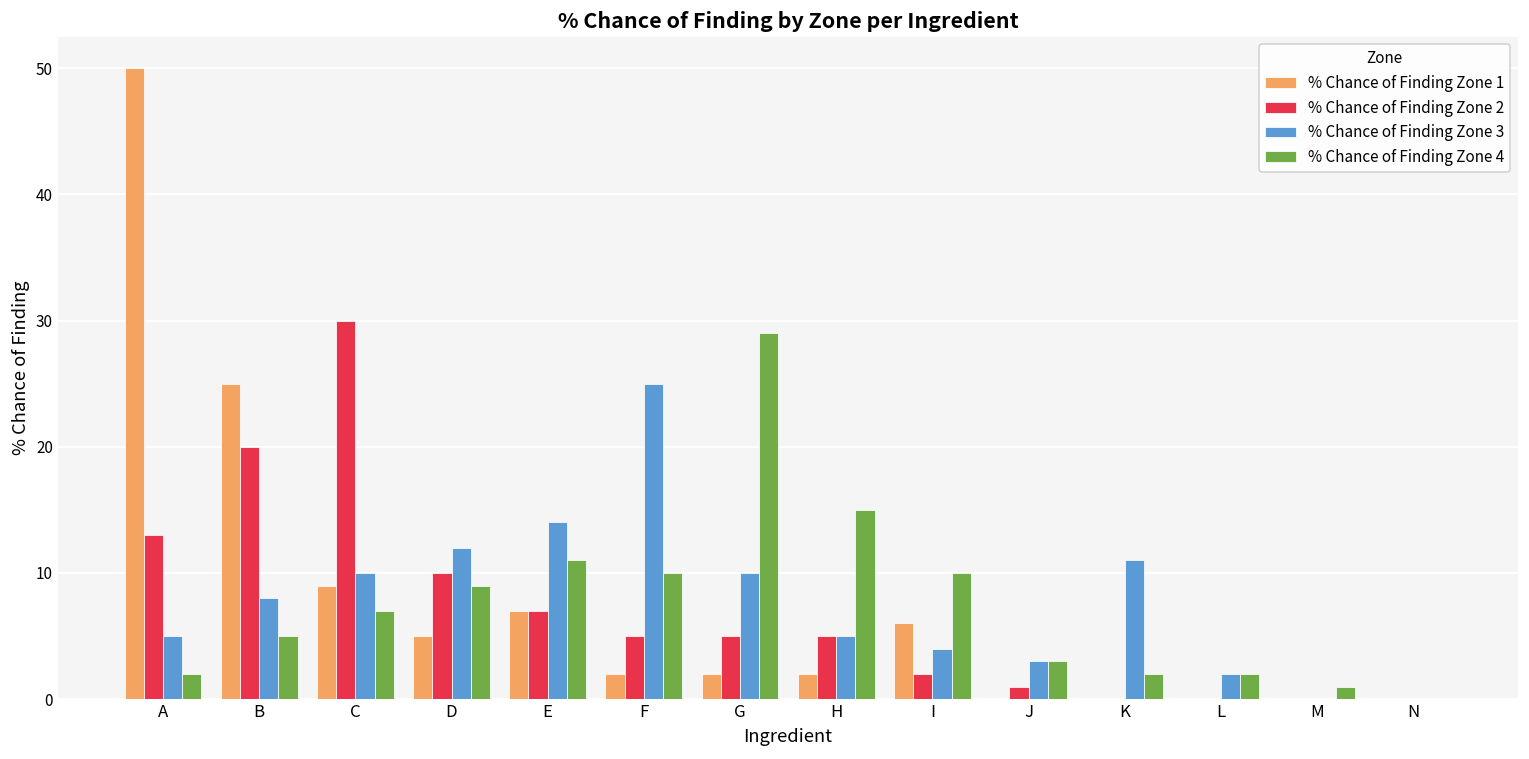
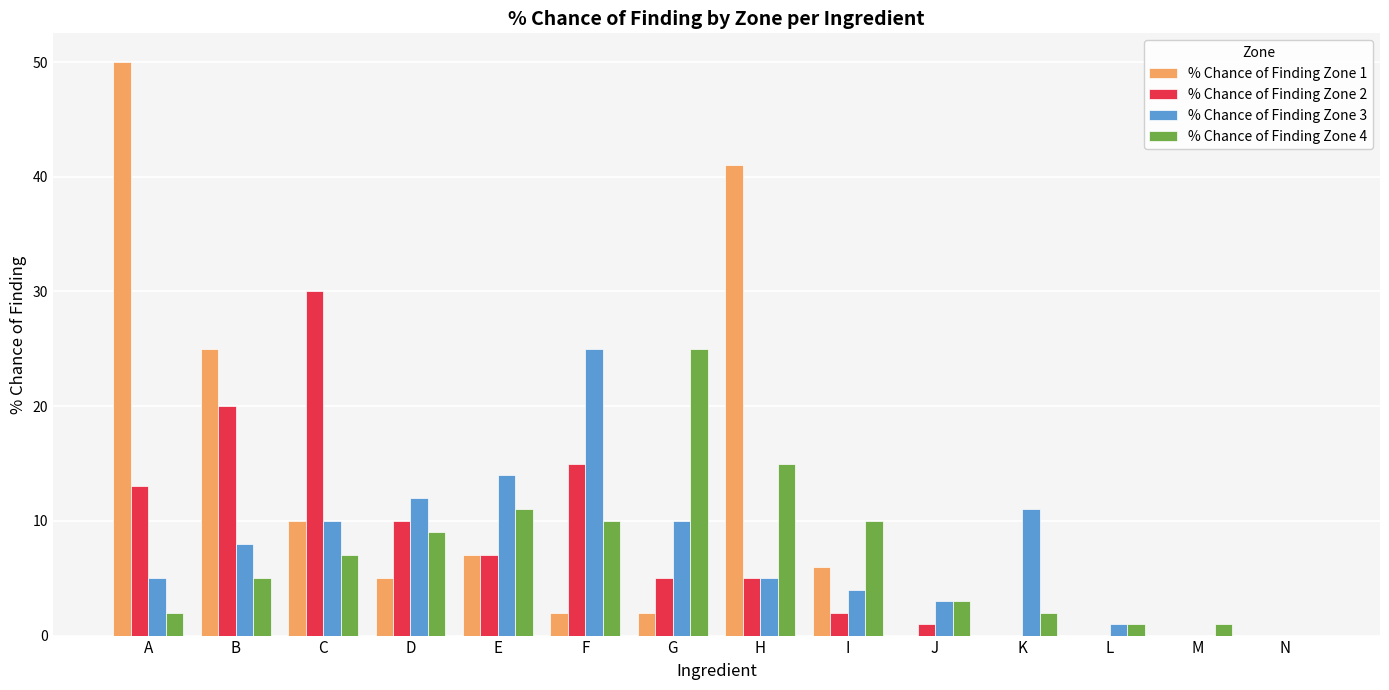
% Chance of Finding Zone 1, C: 9 -> 10
% Chance of Finding Zone 2, F: 5 -> 15
% Chance of Finding Zone 4, G: 29 -> 25
% Chance of Finding Zone 1, H: 2 -> 41
% Chance of Finding Zone 3, L: 2 -> 1
% Chance of Finding Zone 4, L: 2 -> 1
